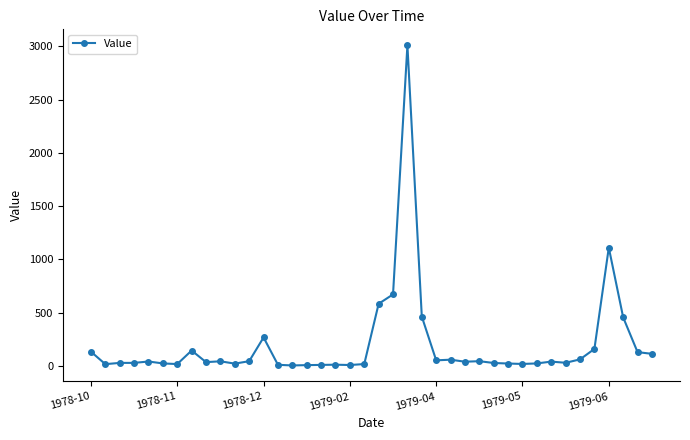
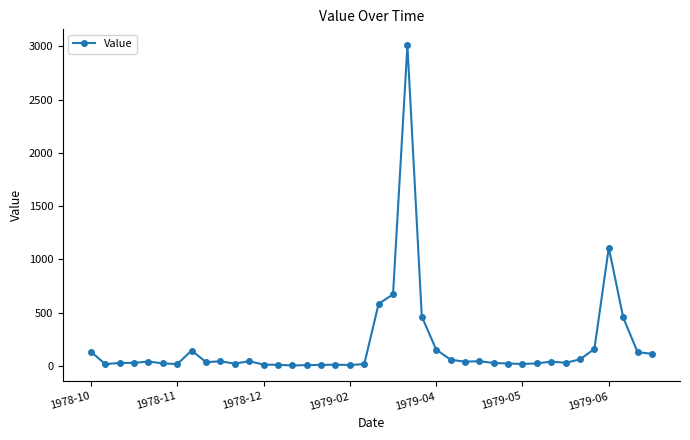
1978-12: 270 -> 10
1979-04: 50 -> 150
